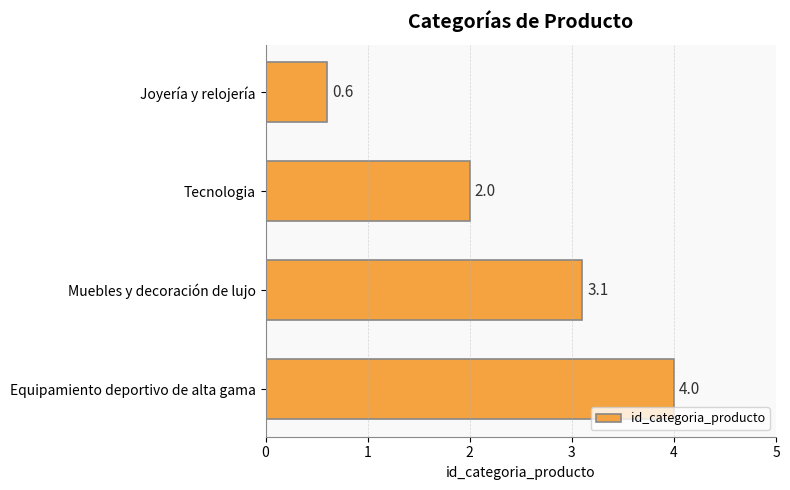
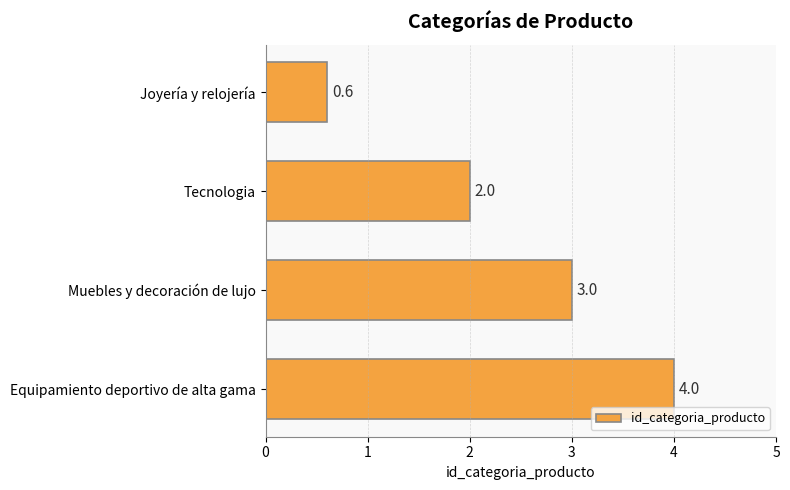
Muebles y decoración de lujo: 3.1 -> 3.0
